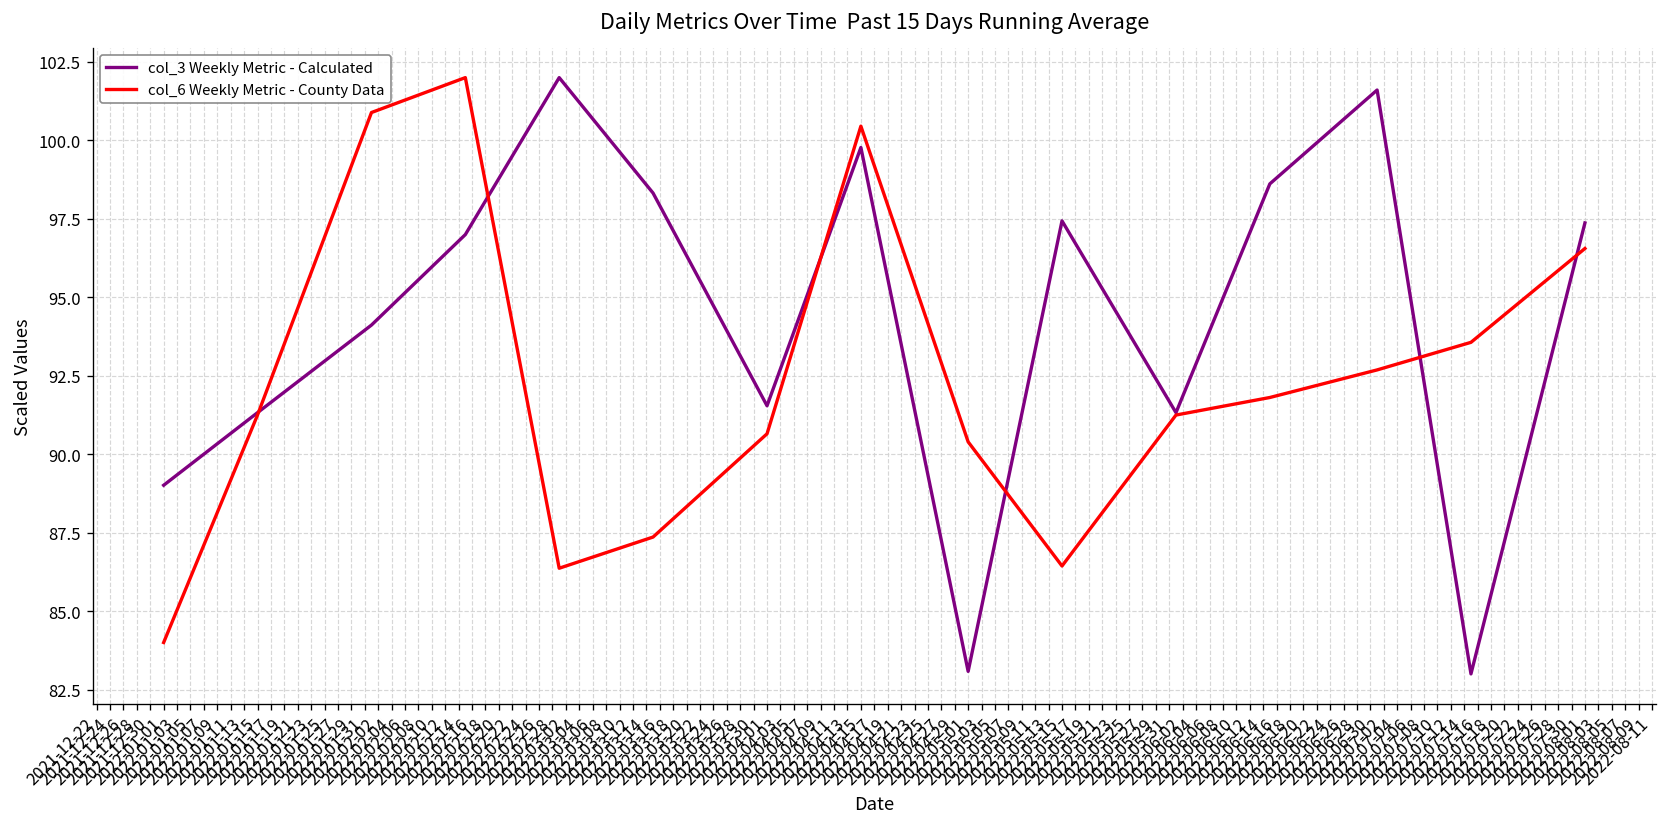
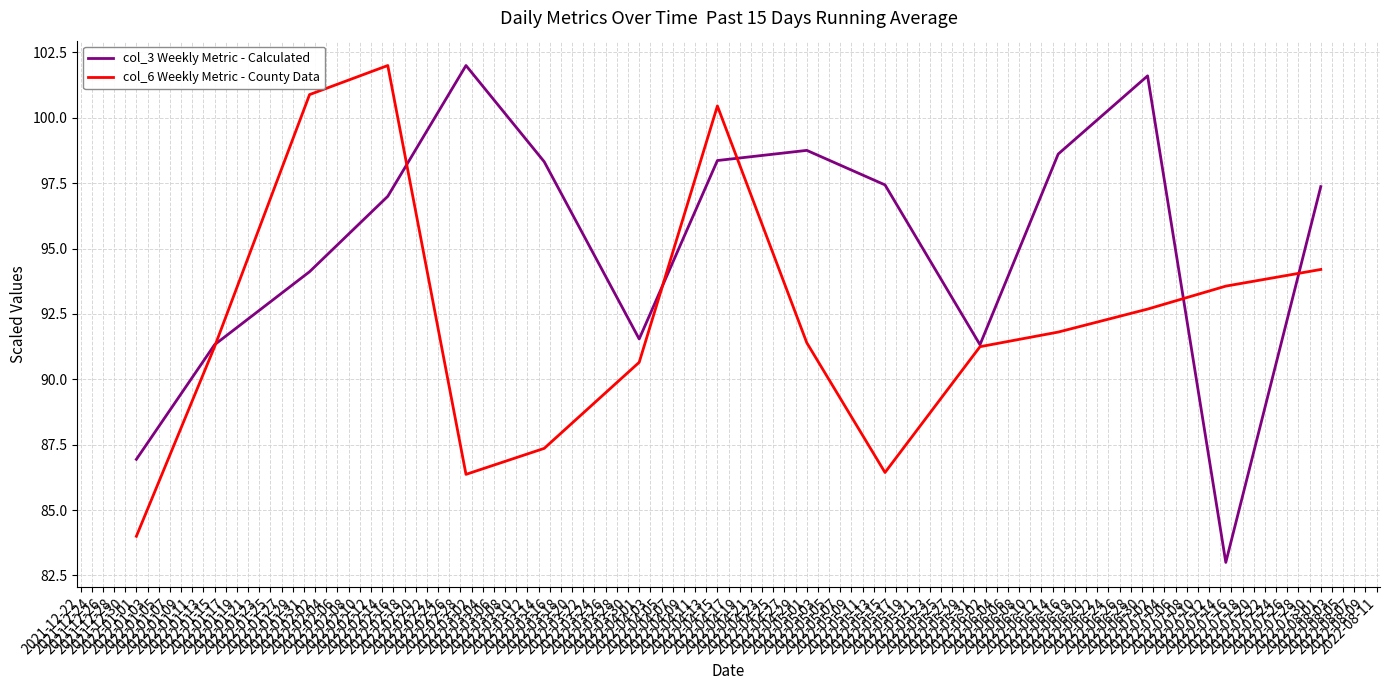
col_3 Weekly Metric - Calculated, 2022-01-01: 89.0 -> 86.9
col_3 Weekly Metric - Calculated, 2022-04-15: 99.8 -> 98.4
col_3 Weekly Metric - Calculated, 2022-05-01: 83.1 -> 98.8
col_6 Weekly Metric - County Data, 2022-05-01: 90.4 -> 91.4
col_6 Weekly Metric - County Data, 2022-08-01: 96.6 -> 94.2
